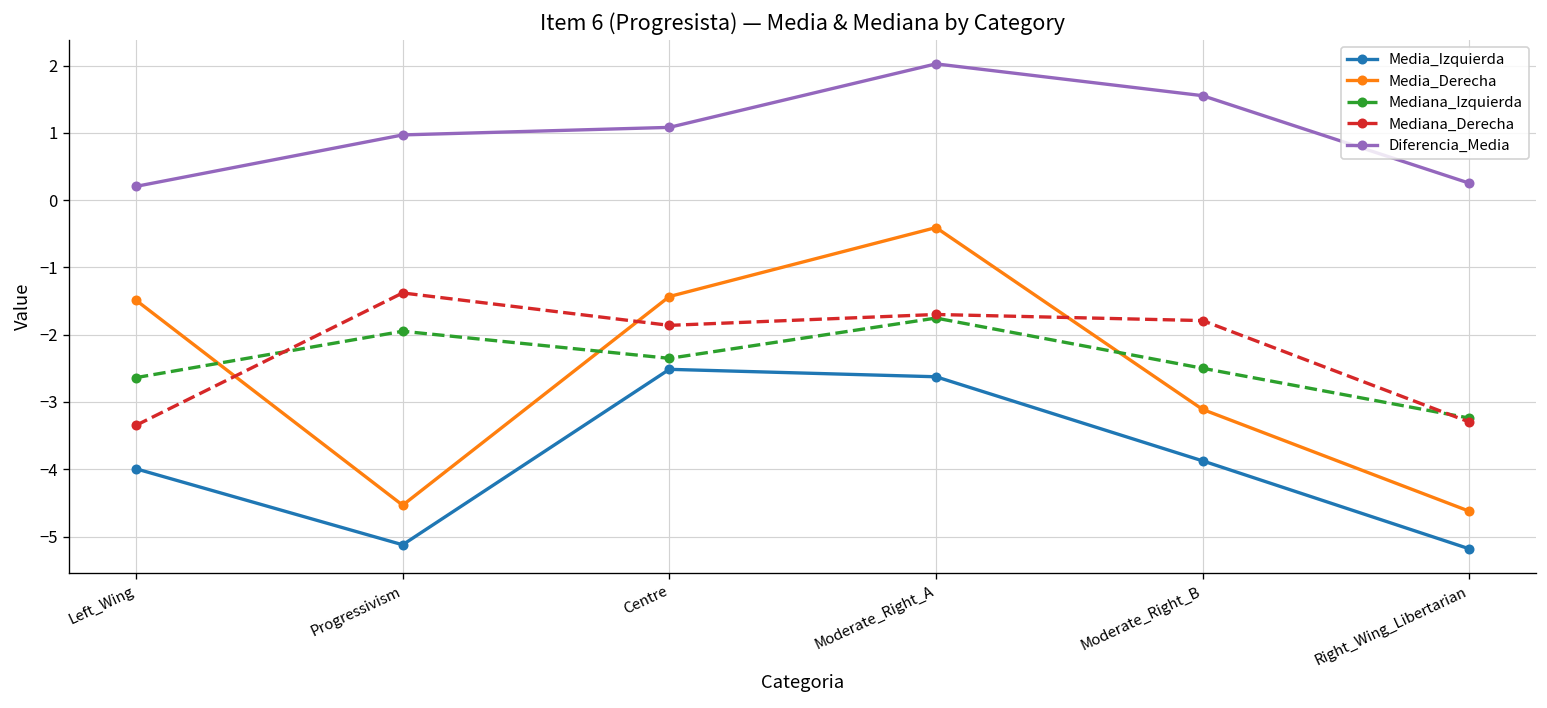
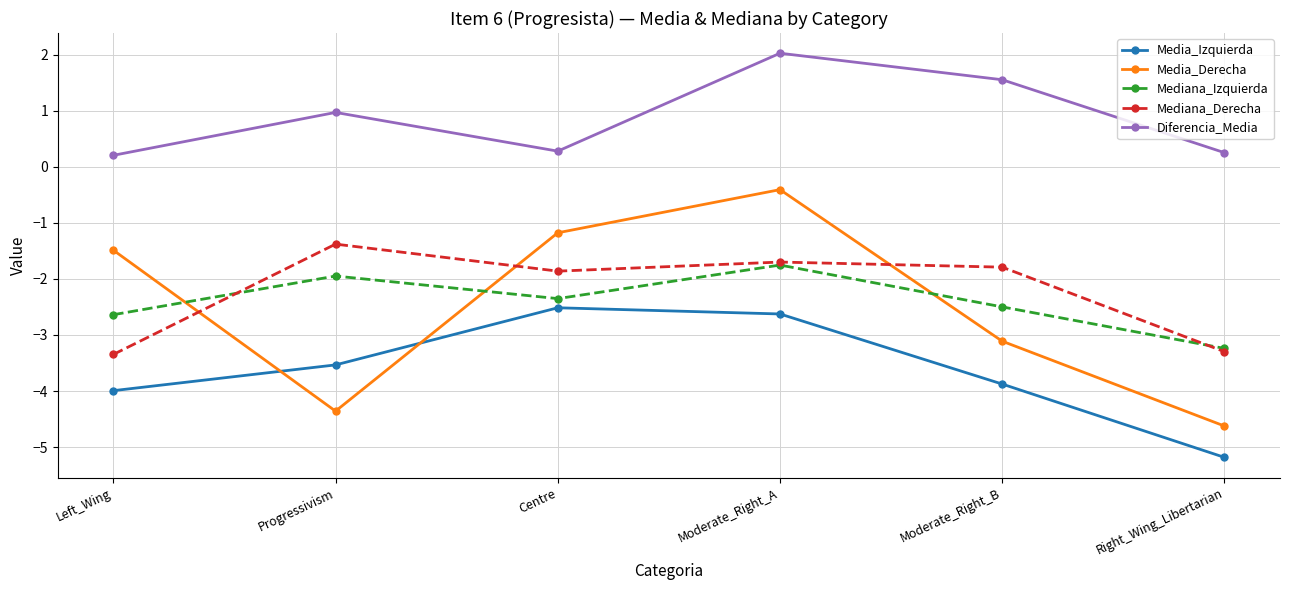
Media_Izquierda, Progressivism: -5.1 -> -3.5
Media_Derecha, Progressivism: -4.5 -> -4.4
Media_Derecha, Centre: -1.4 -> -1.2
Diferencia_Media, Centre: 1.1 -> 0.3
